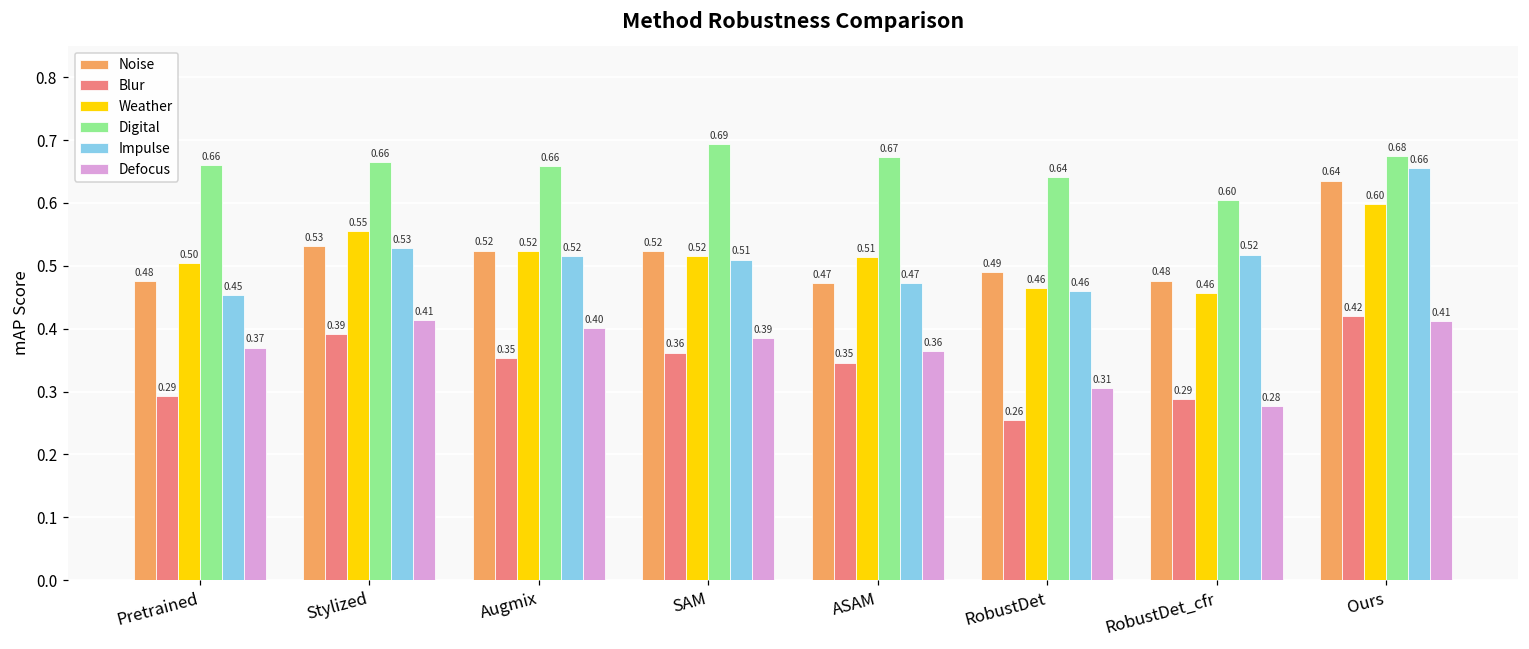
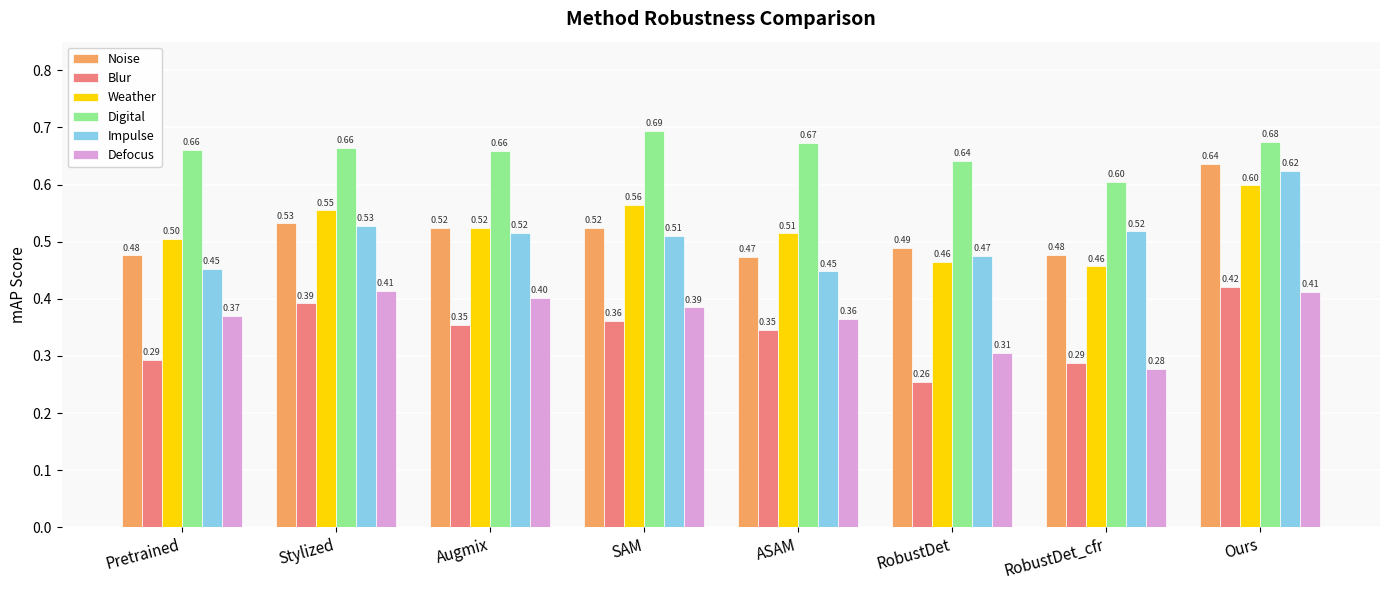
Weather, SAM: 0.52 -> 0.56
Impulse, ASAM: 0.47 -> 0.45
Impulse, RobustDet: 0.46 -> 0.47
Impulse, Ours: 0.66 -> 0.62
